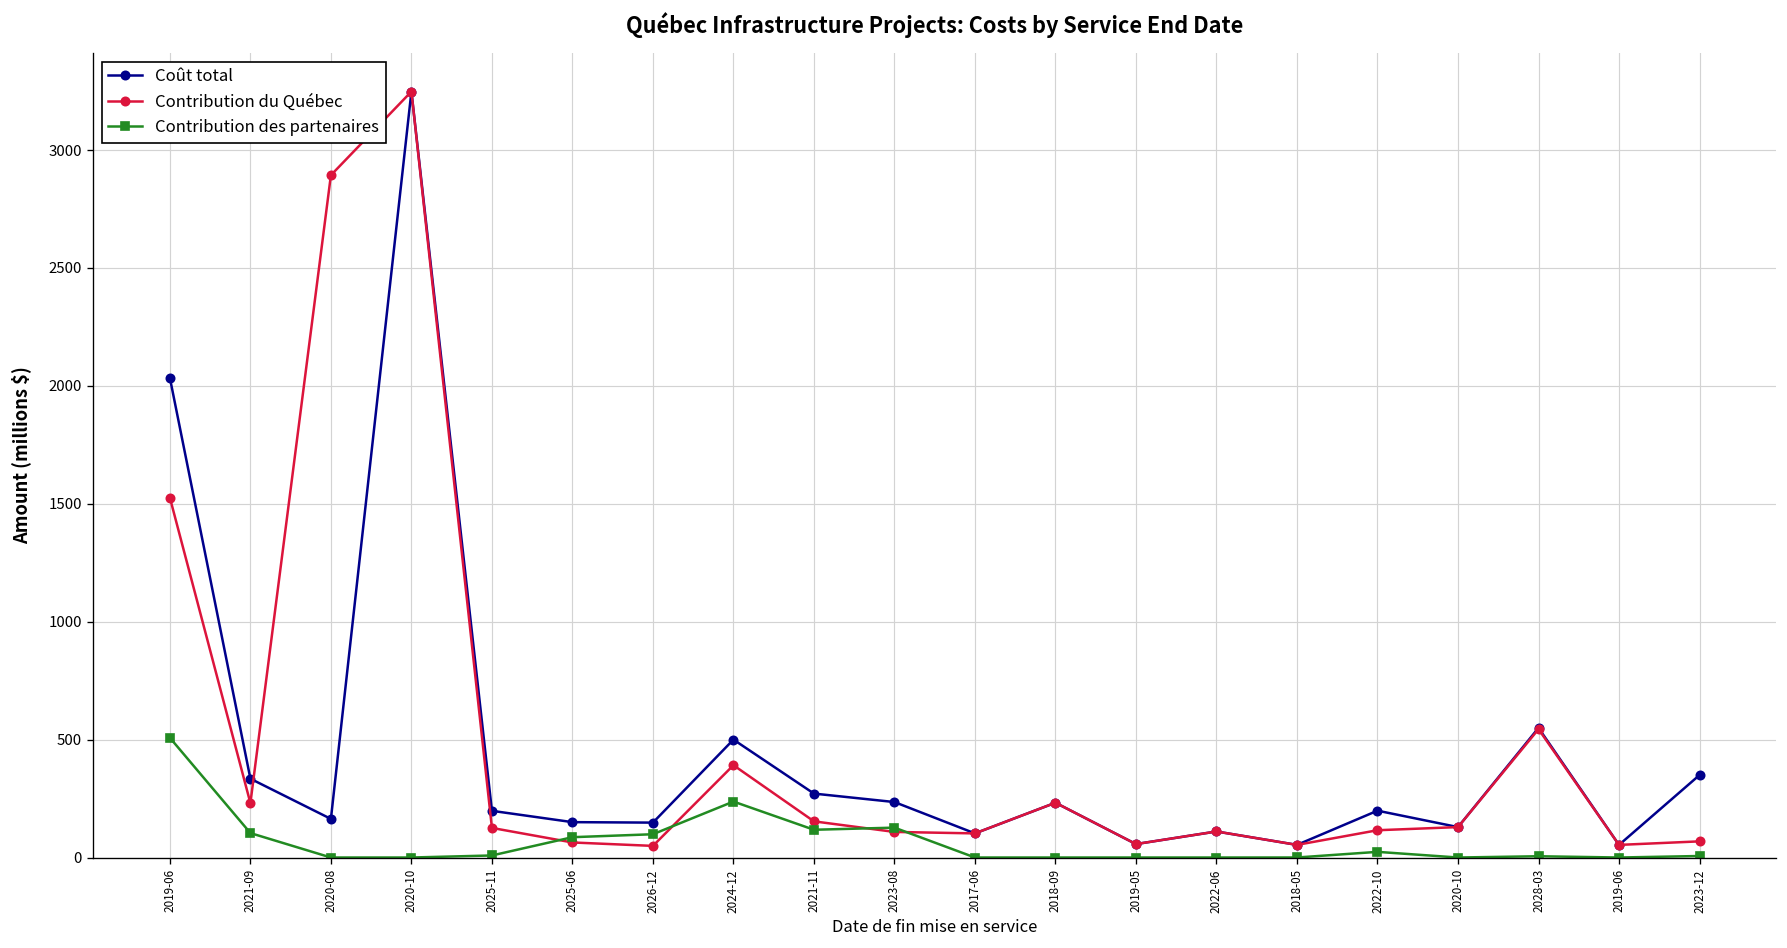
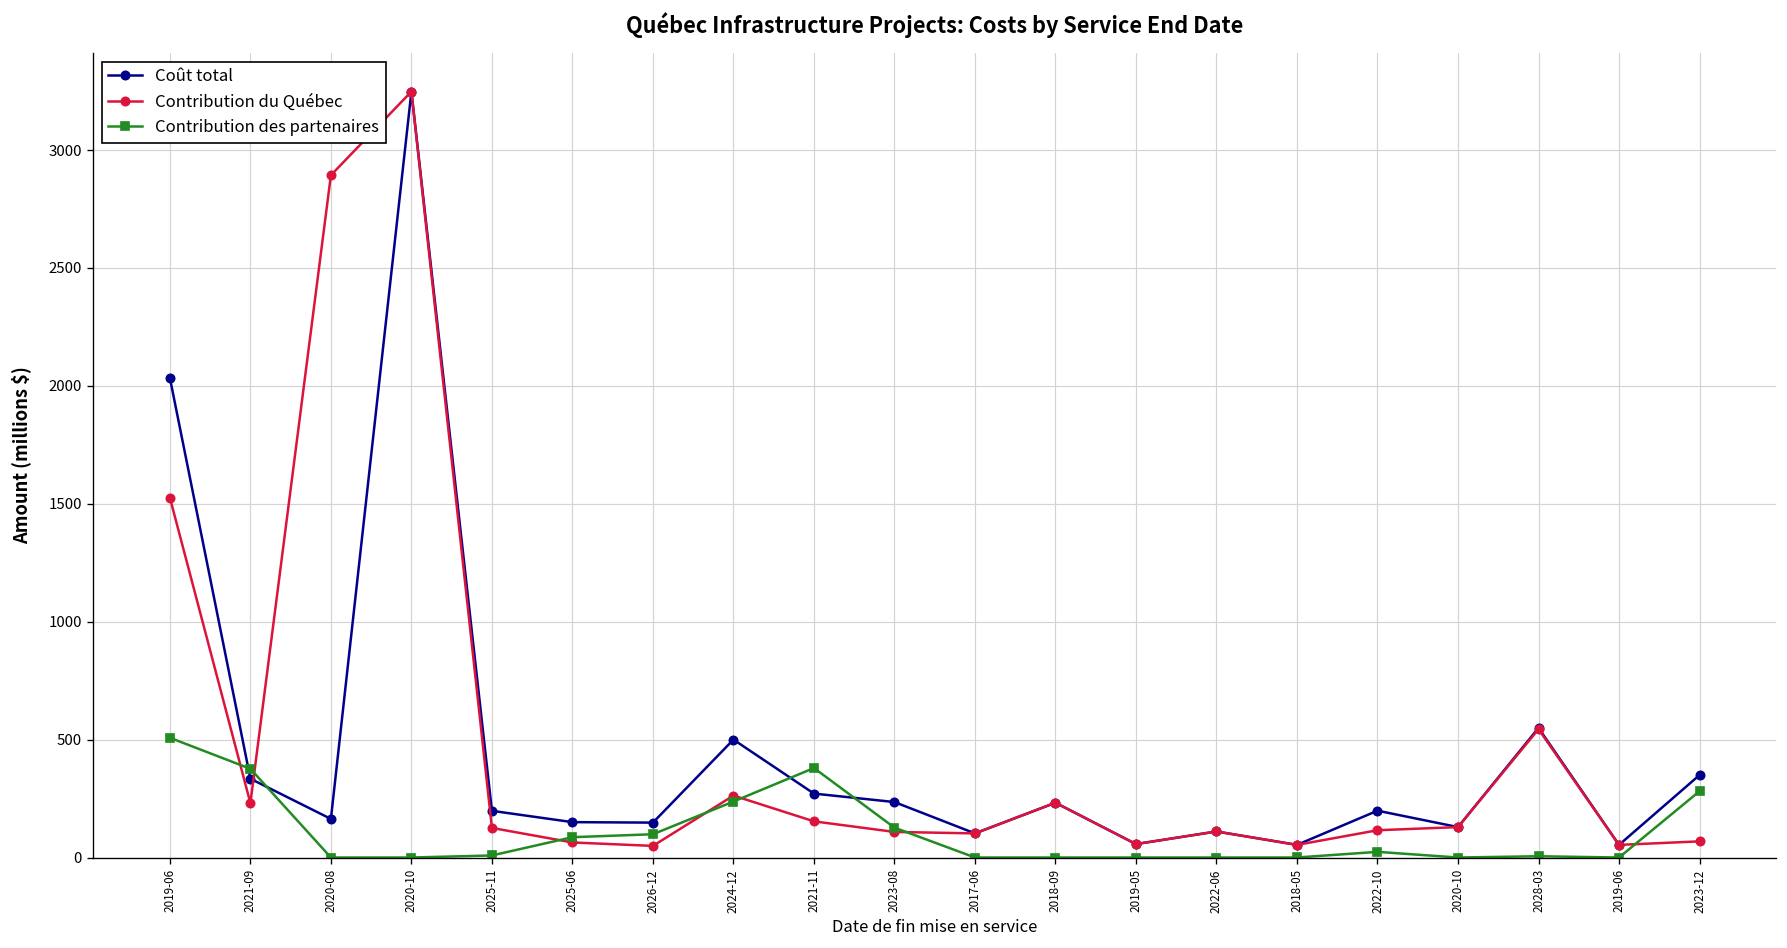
Contribution des partenaires, 2021-09: 100 -> 380
Contribution du Québec, 2024-12: 390 -> 260
Contribution des partenaires, 2021-11: 120 -> 380
Contribution des partenaires, 2023-12: 10 -> 280
